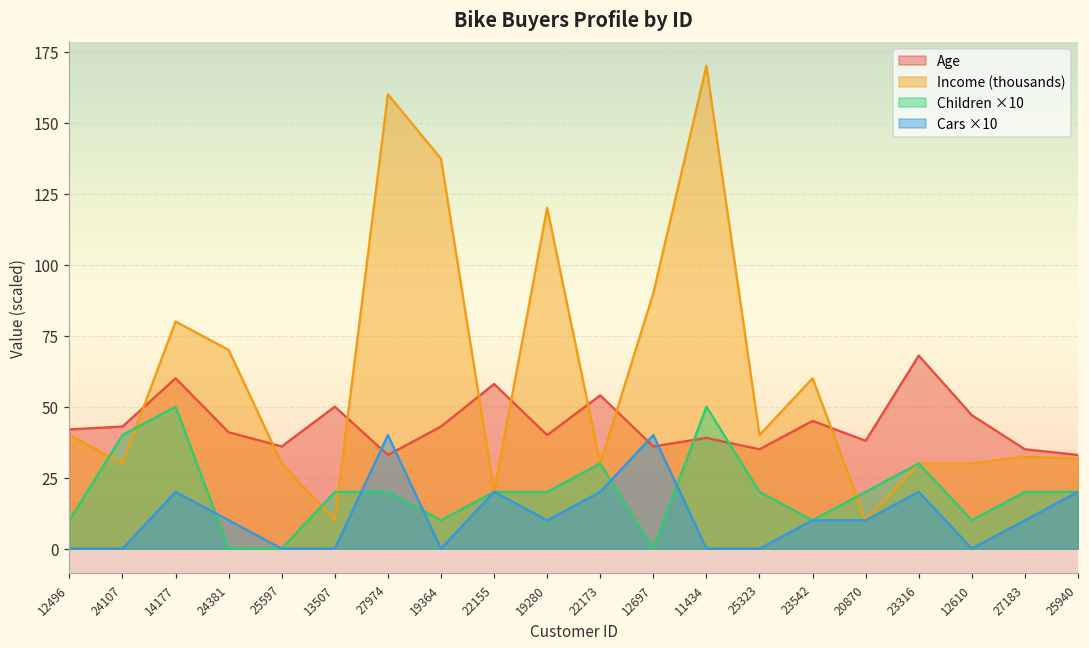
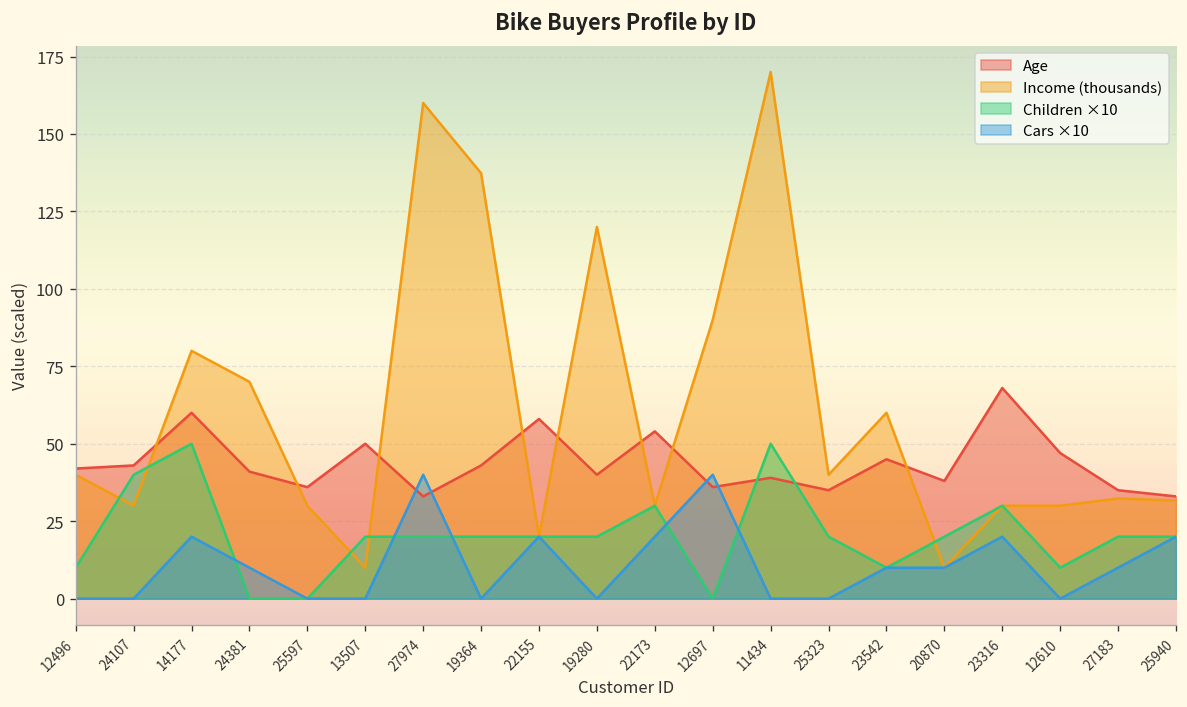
Children ×10, 19364: 10 -> 20
Cars ×10, 19280: 10 -> 0
